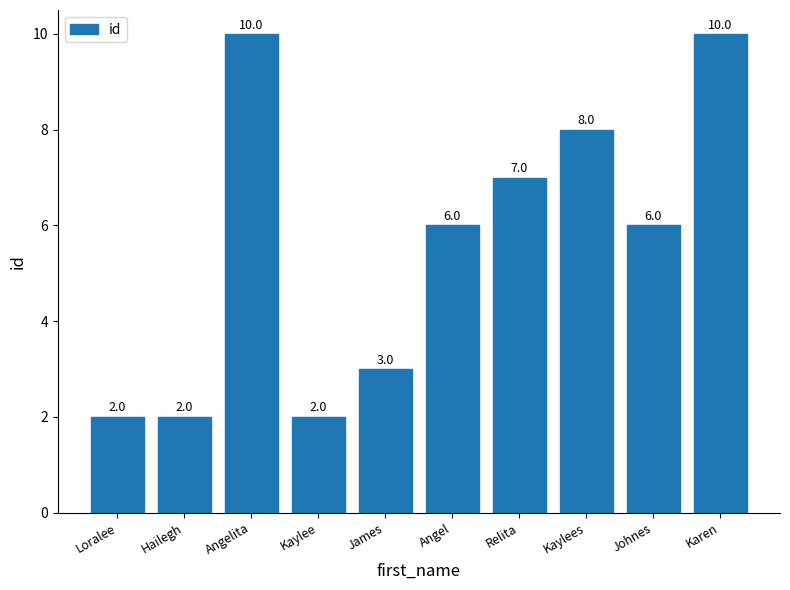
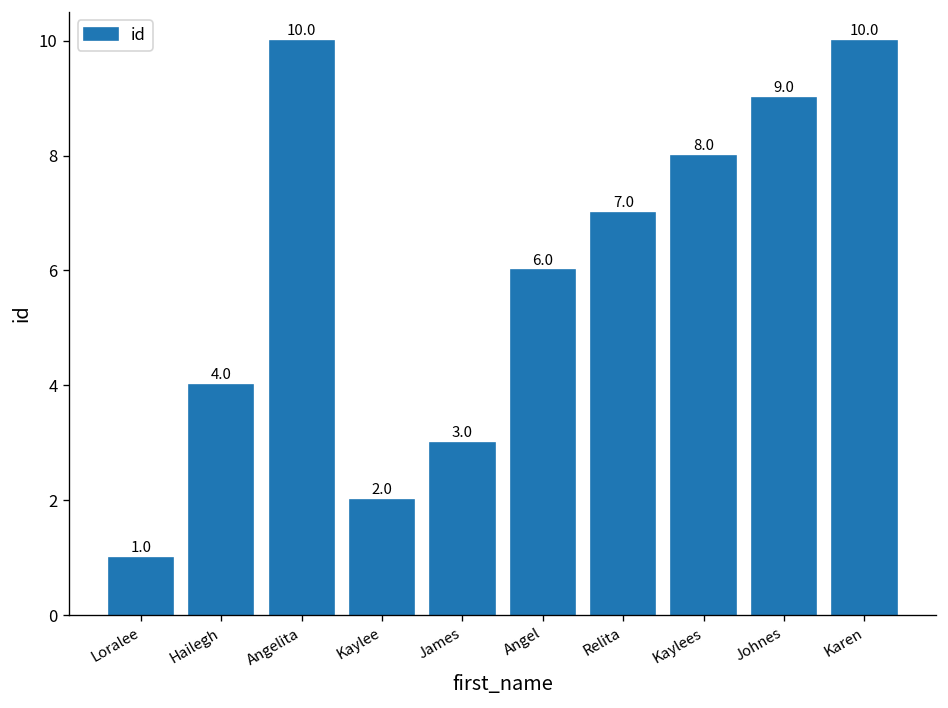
Loralee: 2.0 -> 1.0
Hailegh: 2.0 -> 4.0
Johnes: 6.0 -> 9.0
